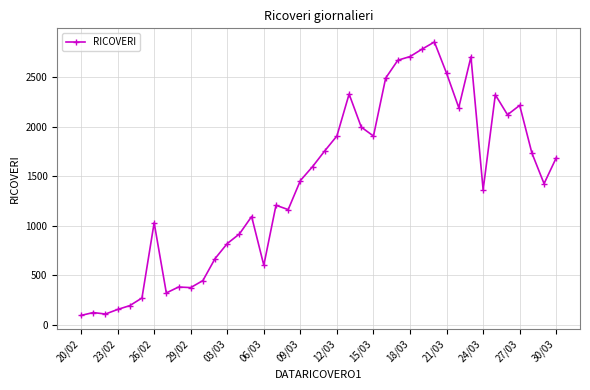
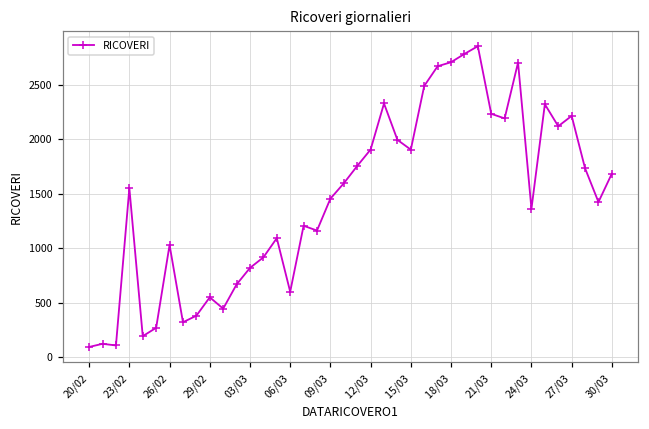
23/02: 200 -> 1600
29/02: 400 -> 500
21/03: 2500 -> 2200
